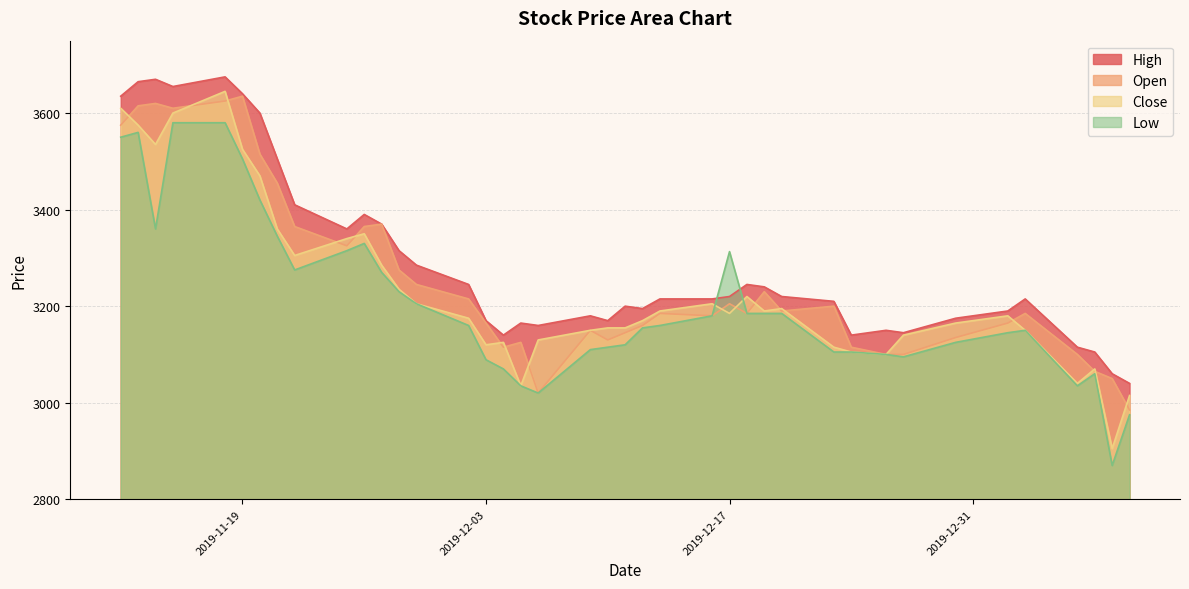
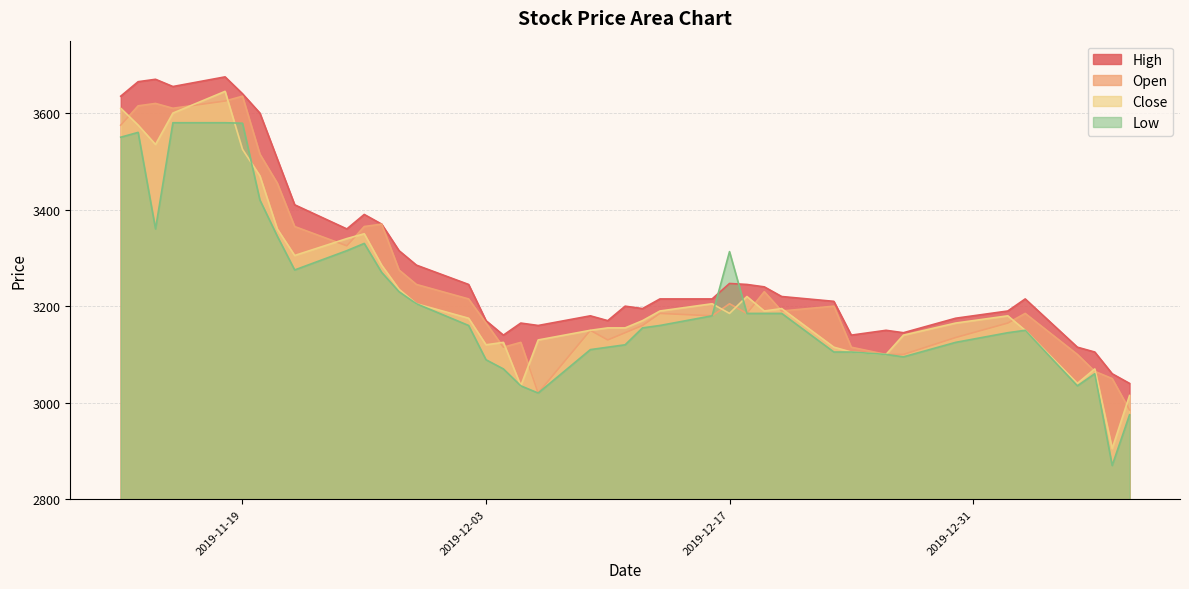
Low, 2019-11-19: 3510 -> 3580
High, 2019-12-17: 3220 -> 3250
